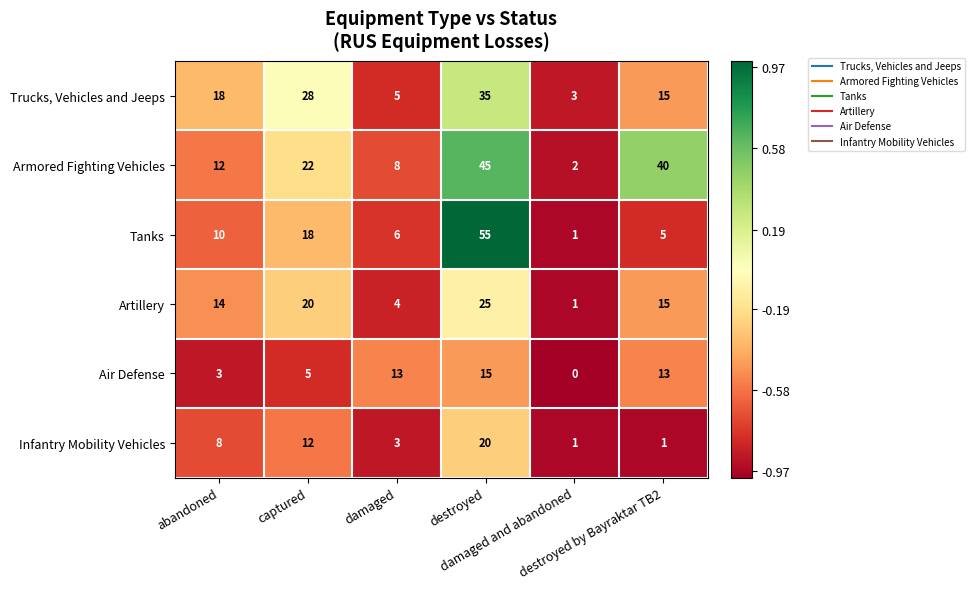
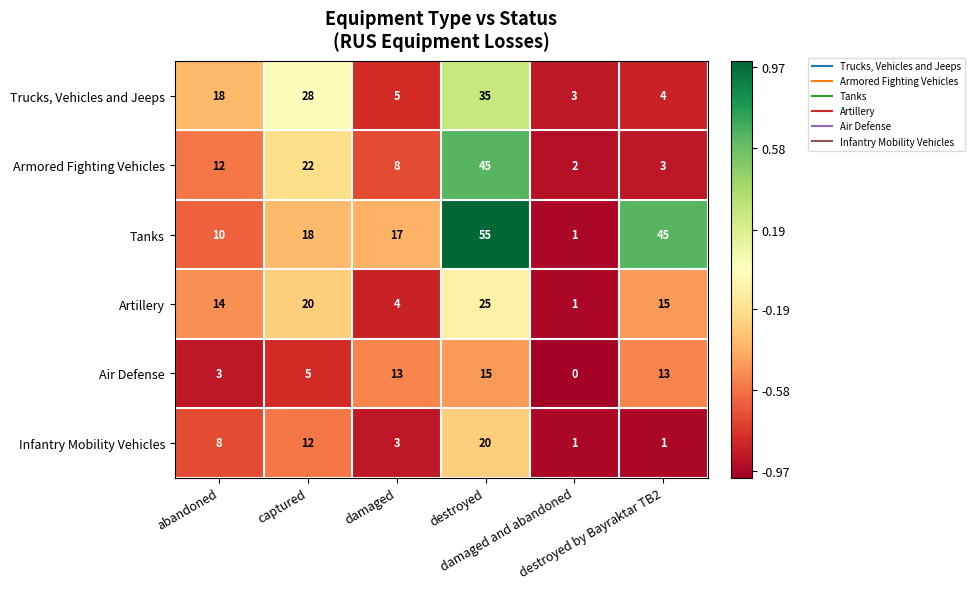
Trucks, Vehicles and Jeeps, destroyed by Bayraktar TB2: 15 -> 4
Armored Fighting Vehicles, destroyed by Bayraktar TB2: 40 -> 3
Tanks, damaged: 6 -> 17
Tanks, destroyed by Bayraktar TB2: 5 -> 45
